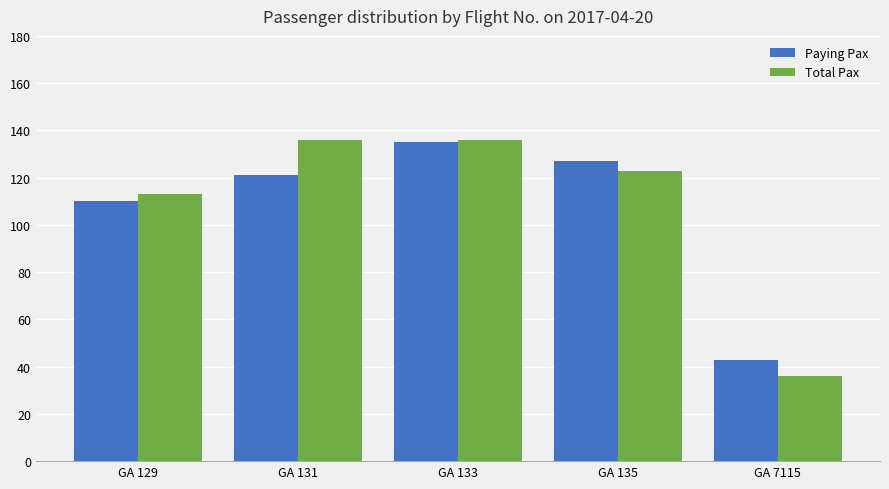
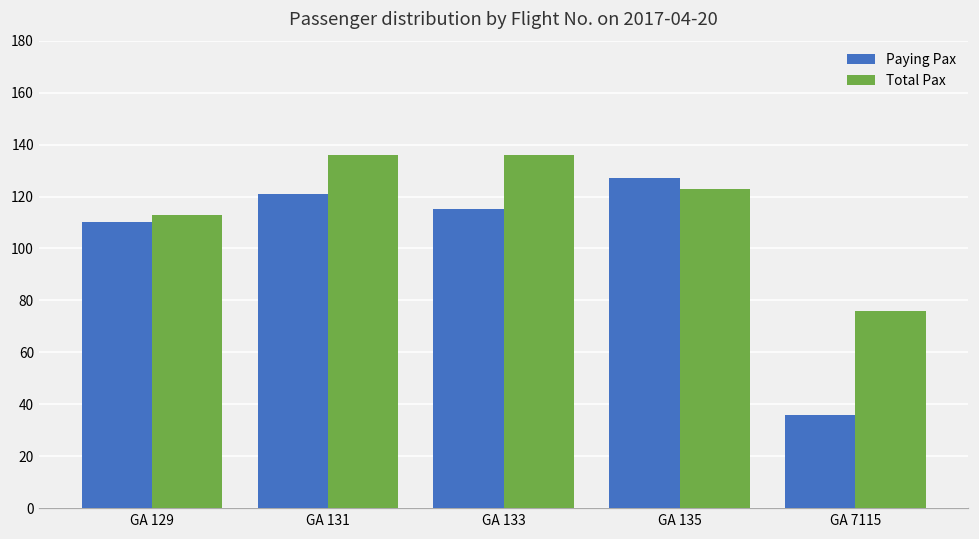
Paying Pax, GA 133: 135 -> 115
Paying Pax, GA 7115: 43 -> 36
Total Pax, GA 7115: 36 -> 76
